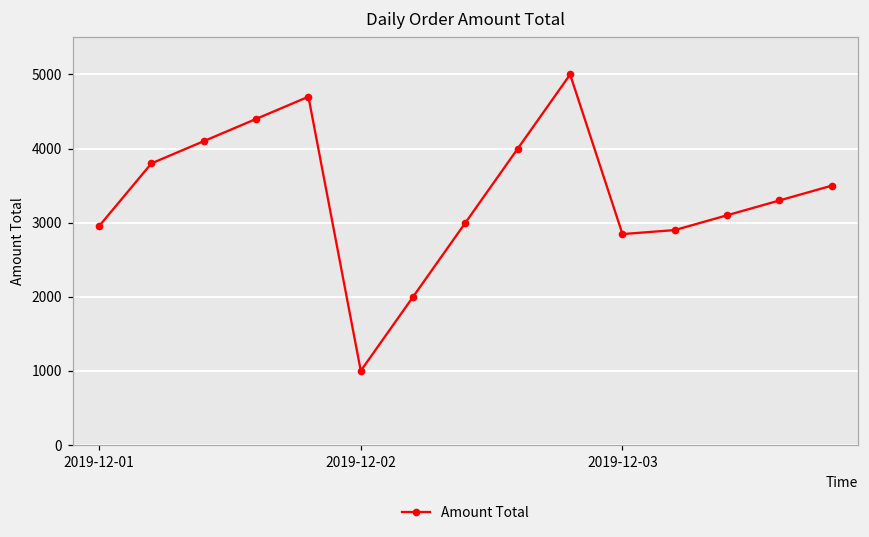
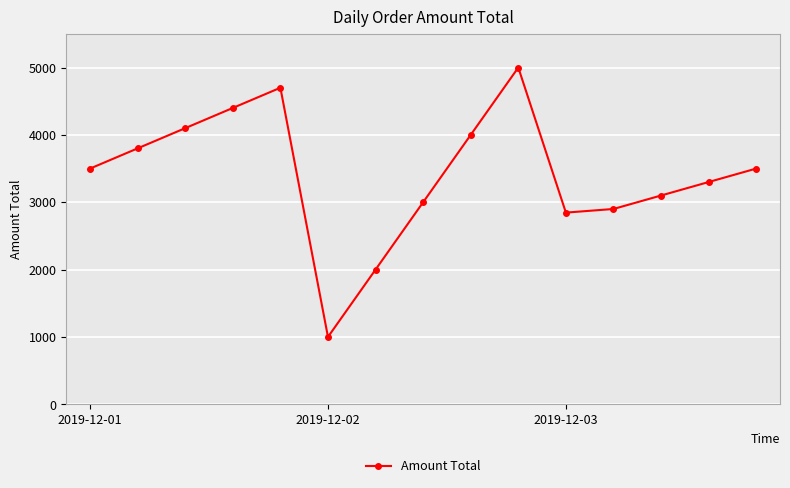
2019-12-01: 3000 -> 3500
